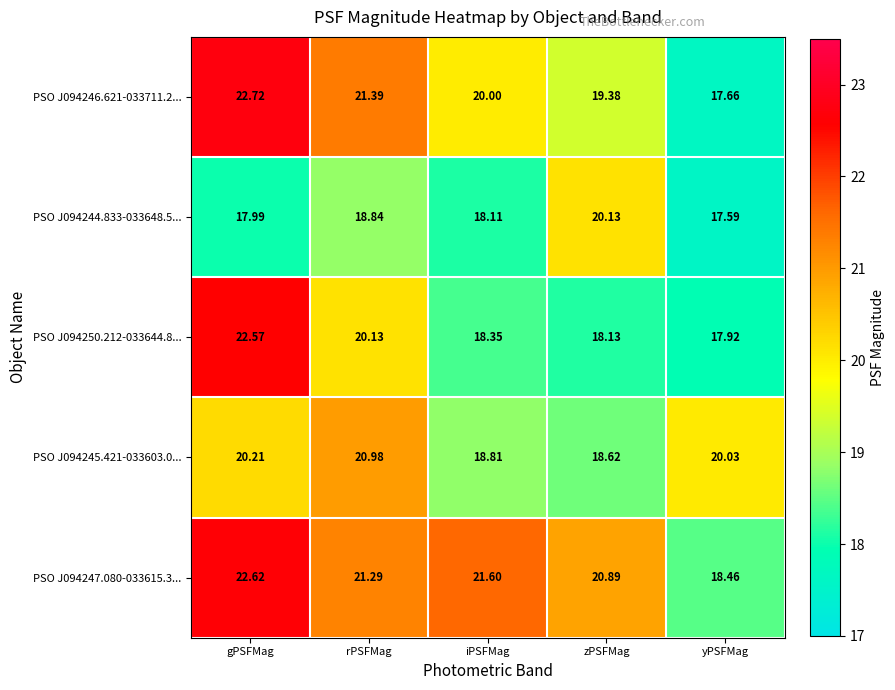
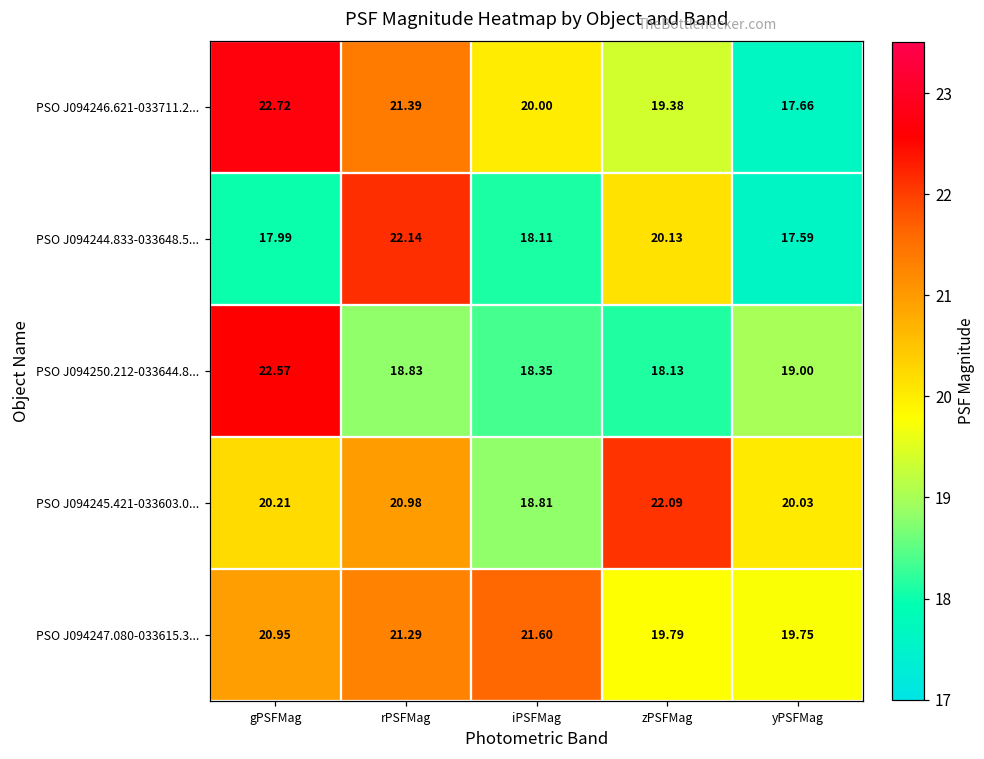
PSO J094244.833-033648.5..., rPSFMag: 18.84 -> 22.14
PSO J094250.212-033644.8..., rPSFMag: 20.13 -> 18.83
PSO J094250.212-033644.8..., yPSFMag: 17.92 -> 19.00
PSO J094245.421-033603.0..., zPSFMag: 18.62 -> 22.09
PSO J094247.080-033615.3..., gPSFMag: 22.62 -> 20.95
PSO J094247.080-033615.3..., zPSFMag: 20.89 -> 19.79
PSO J094247.080-033615.3..., yPSFMag: 18.46 -> 19.75
